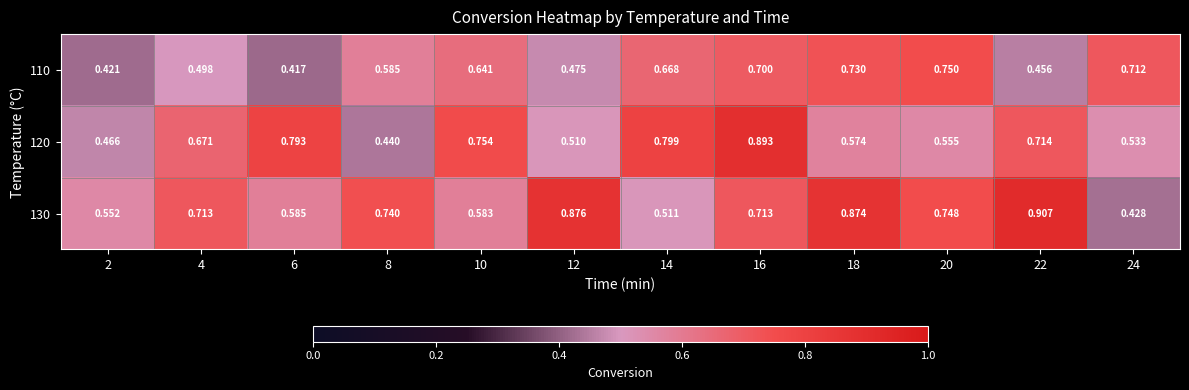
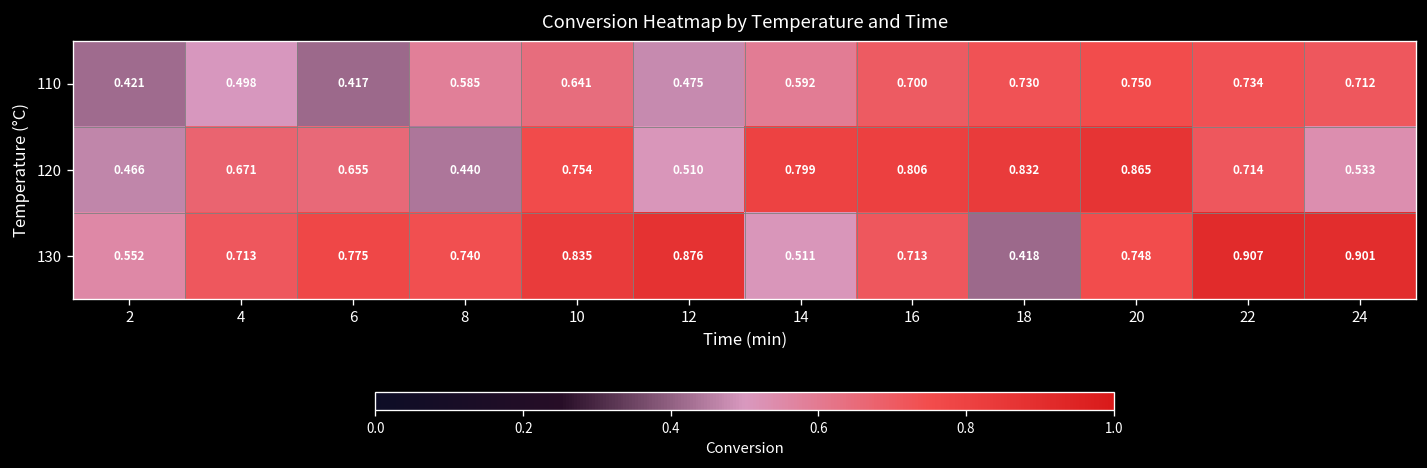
110, 14: 0.668 -> 0.592
110, 22: 0.456 -> 0.734
120, 6: 0.793 -> 0.655
120, 16: 0.893 -> 0.806
120, 18: 0.574 -> 0.832
120, 20: 0.555 -> 0.865
130, 6: 0.585 -> 0.775
130, 10: 0.583 -> 0.835
130, 18: 0.874 -> 0.418
130, 24: 0.428 -> 0.901
